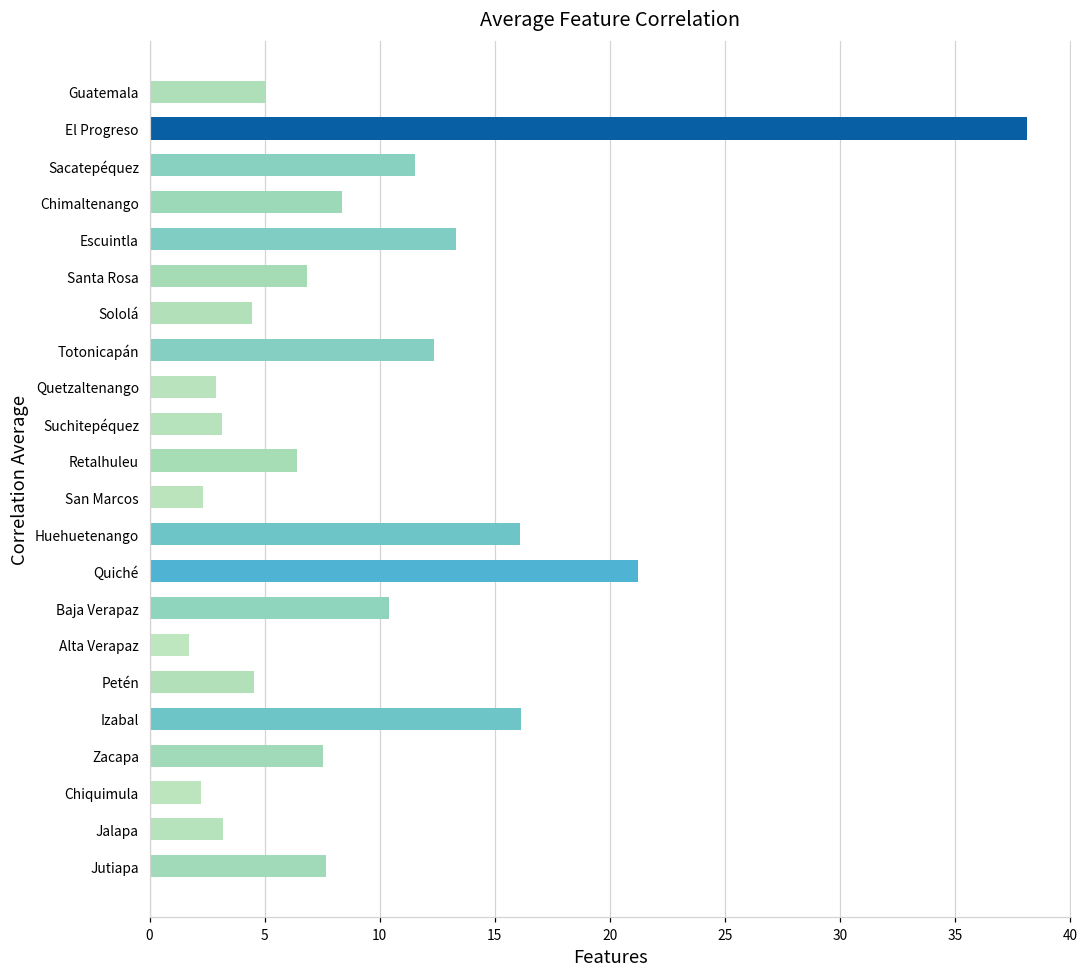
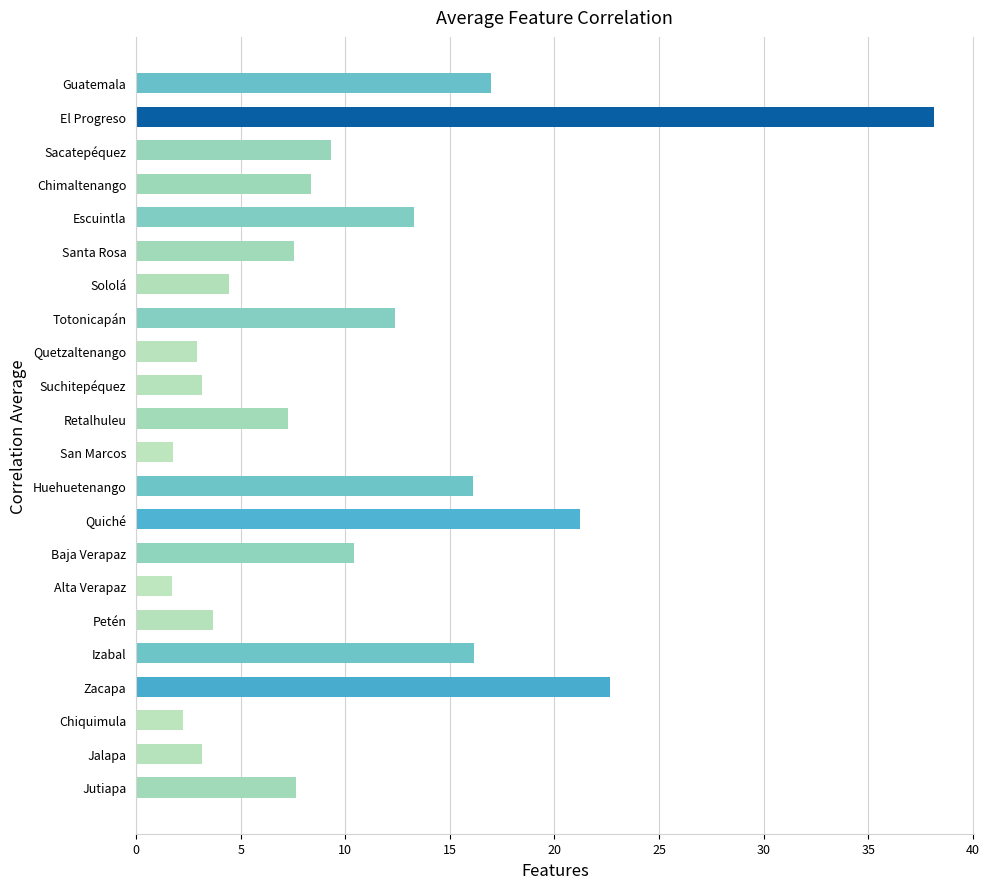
Guatemala: 5.1 -> 17.0
Sacatepéquez: 11.5 -> 9.3
Santa Rosa: 6.8 -> 7.5
Retalhuleu: 6.4 -> 7.3
San Marcos: 2.3 -> 1.8
Petén: 4.5 -> 3.7
Zacapa: 7.5 -> 22.6
